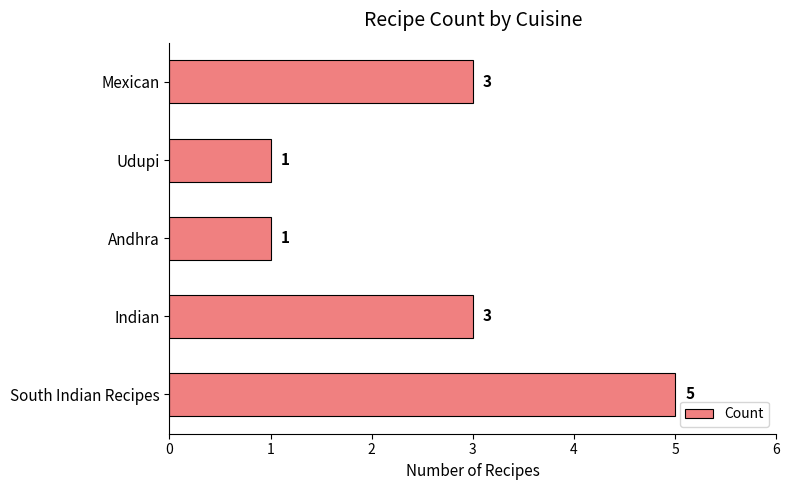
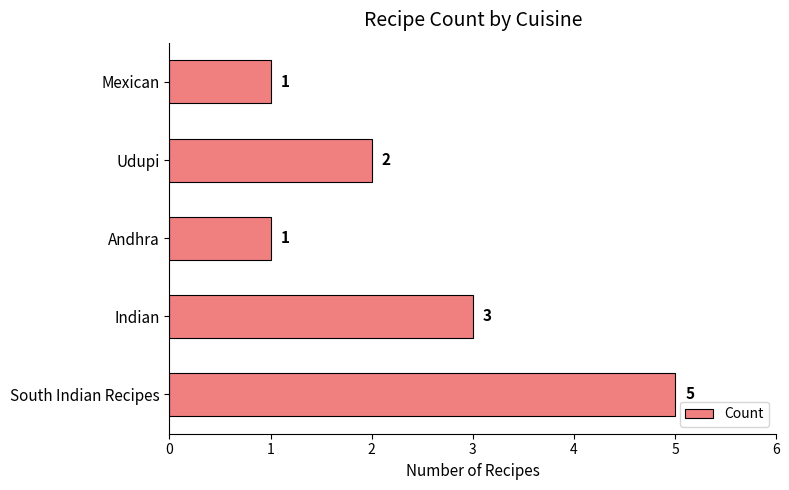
Mexican: 3 -> 1
Udupi: 1 -> 2
